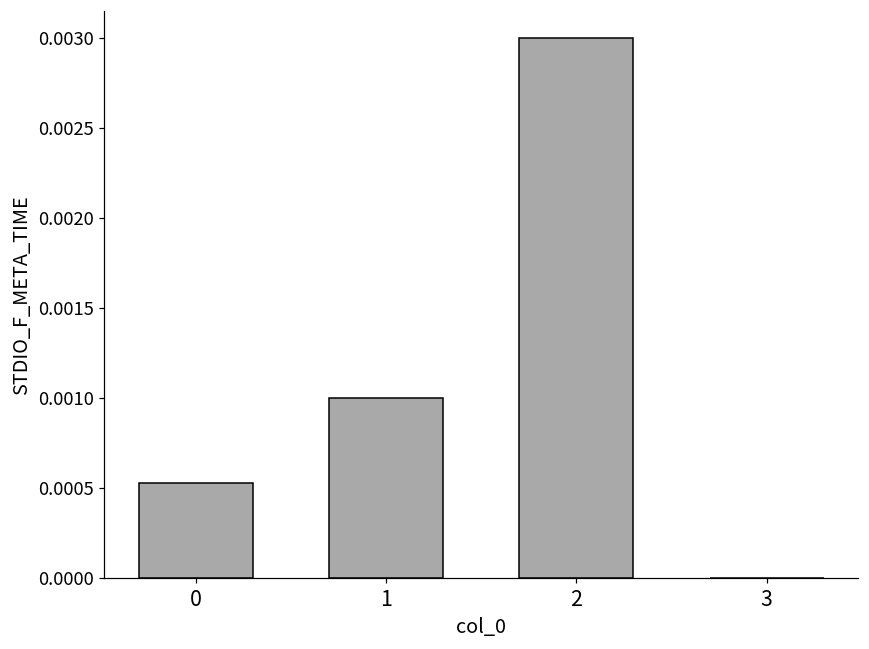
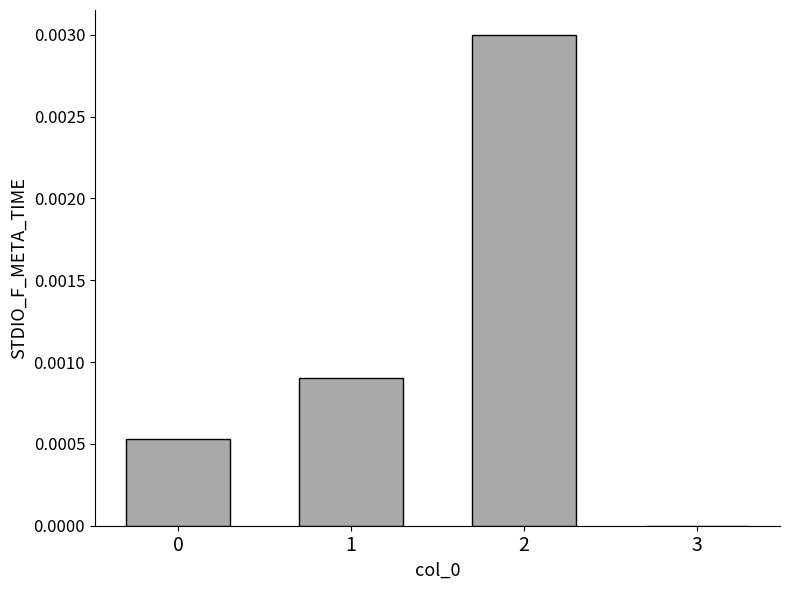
1: 0.00100 -> 0.00091
